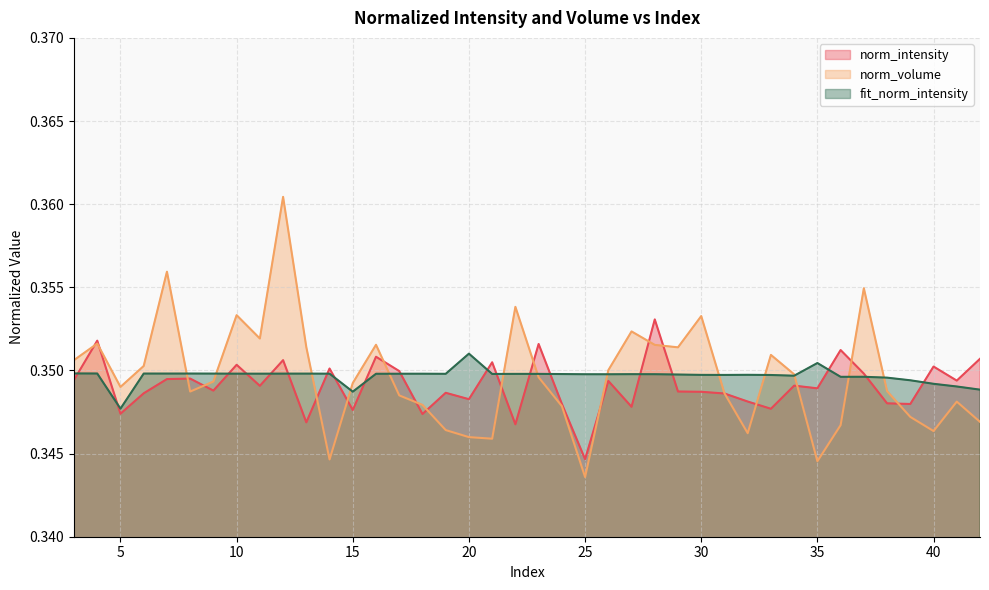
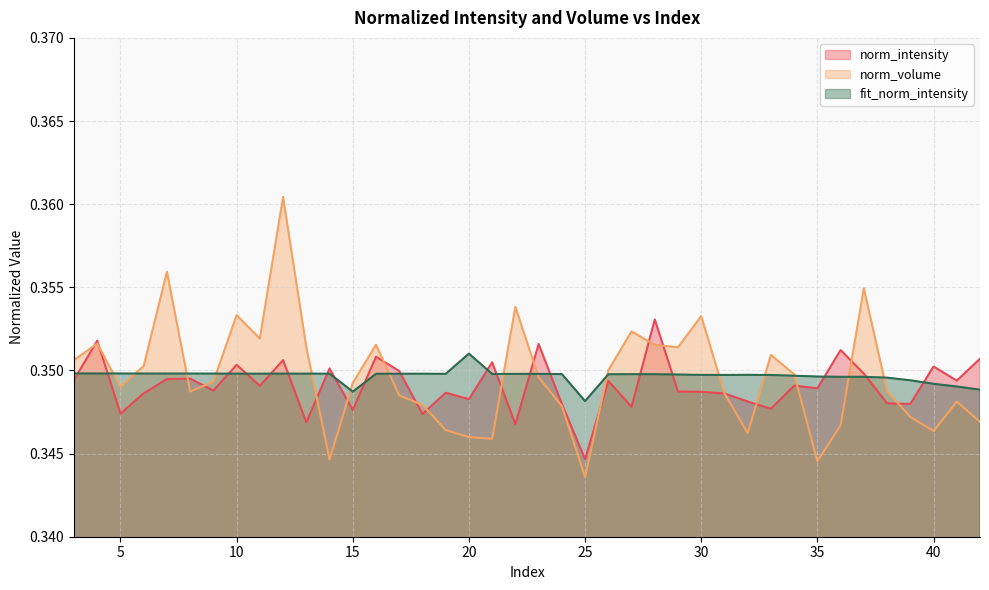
fit_norm_intensity, 5: 0.3477 -> 0.3498
fit_norm_intensity, 25: 0.3498 -> 0.3482
fit_norm_intensity, 35: 0.3504 -> 0.3496
